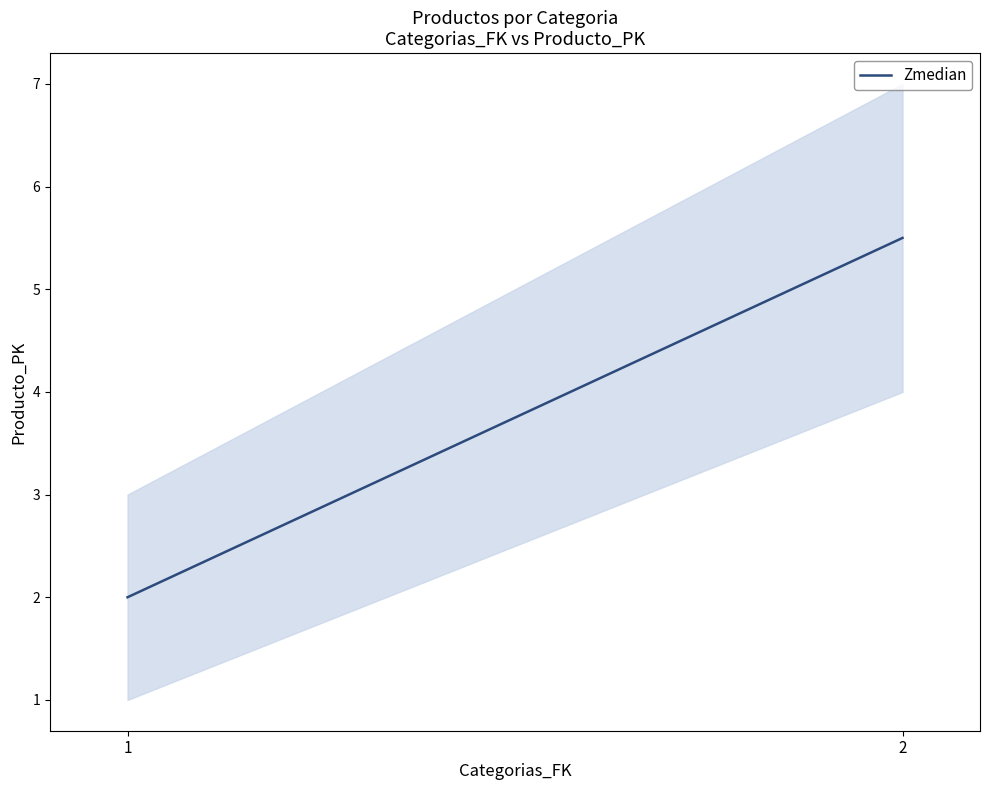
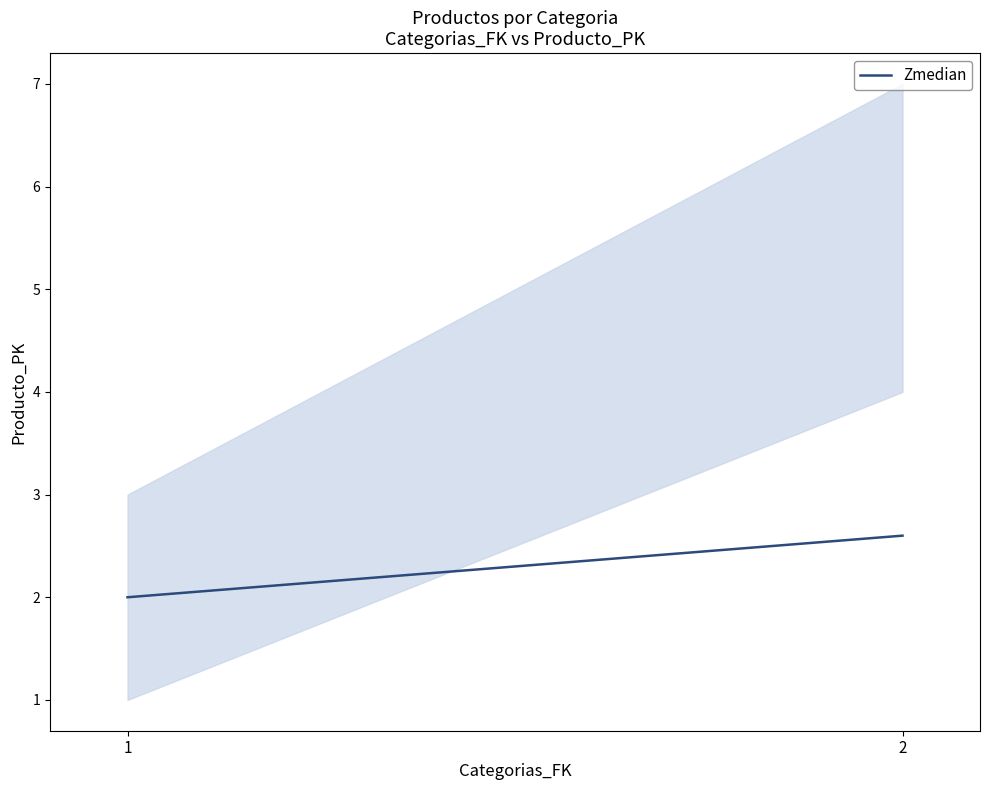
Zmedian, 2: 5.5 -> 2.6
